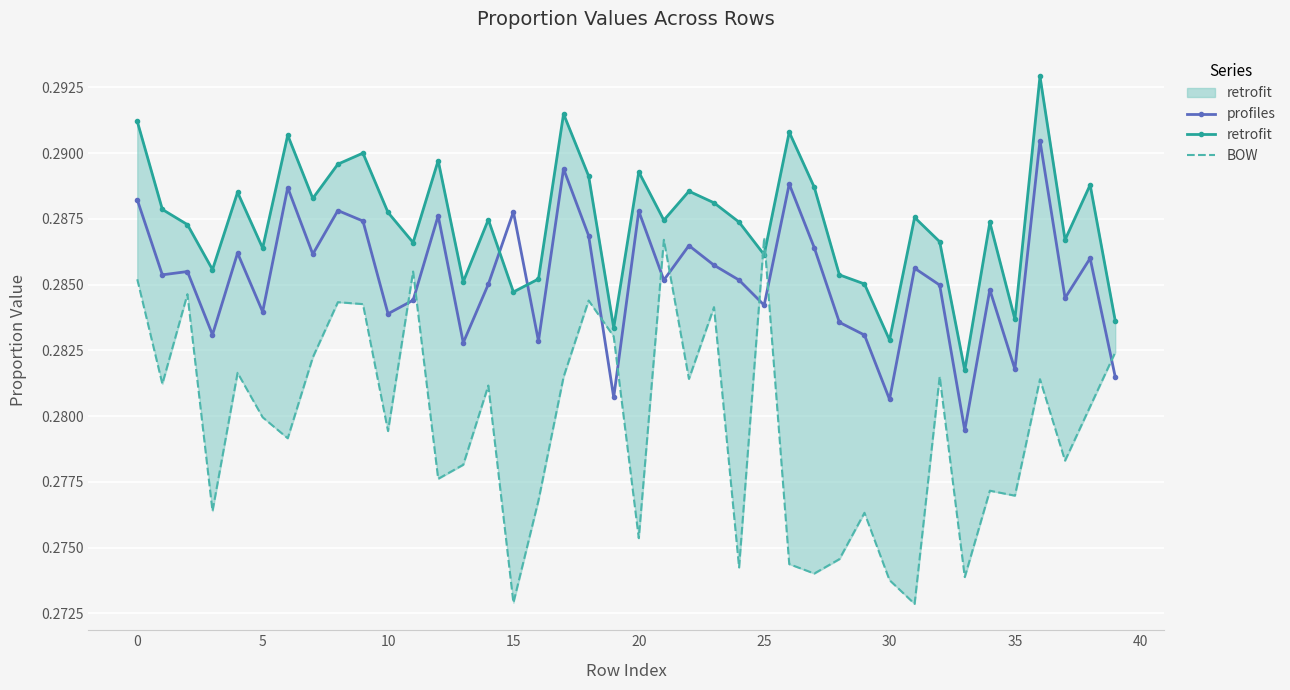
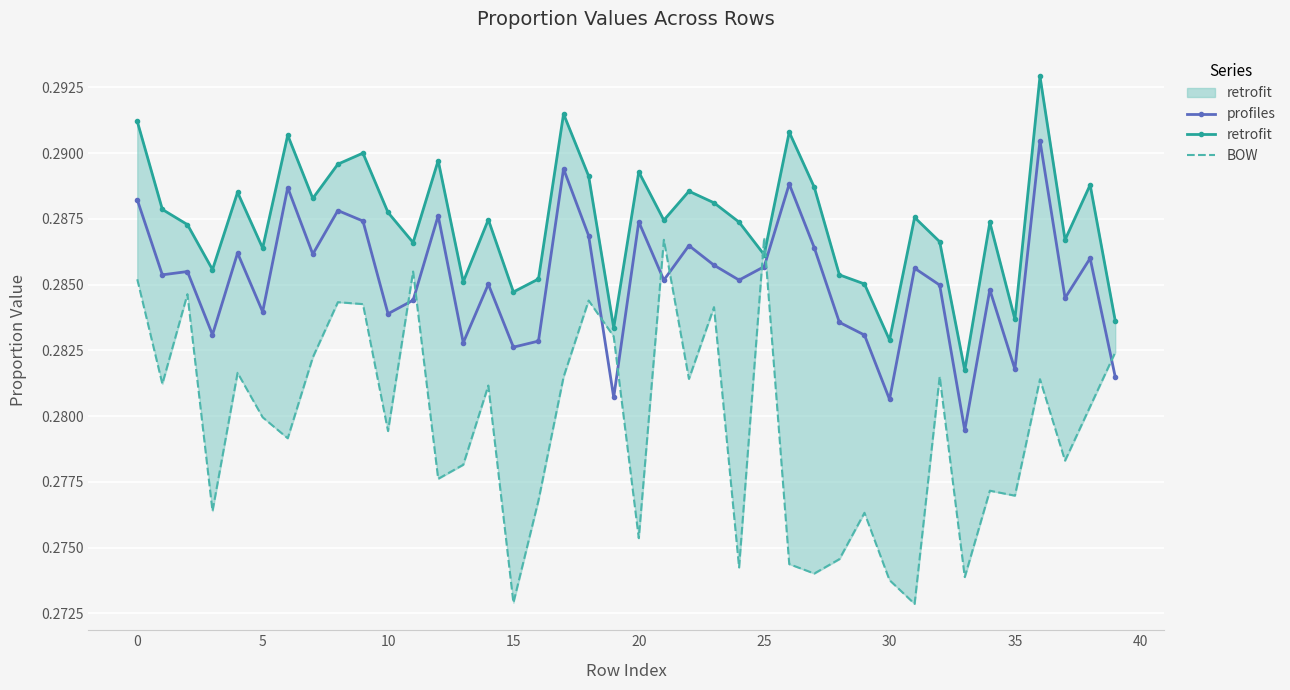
profiles, 15: 0.2878 -> 0.2826
profiles, 20: 0.2878 -> 0.2874
profiles, 25: 0.2842 -> 0.2857
